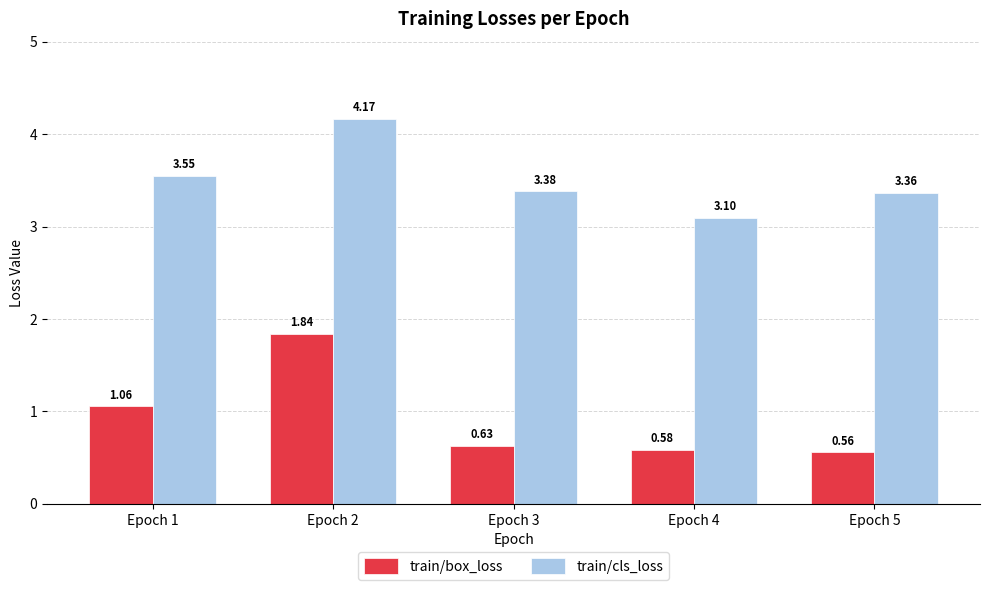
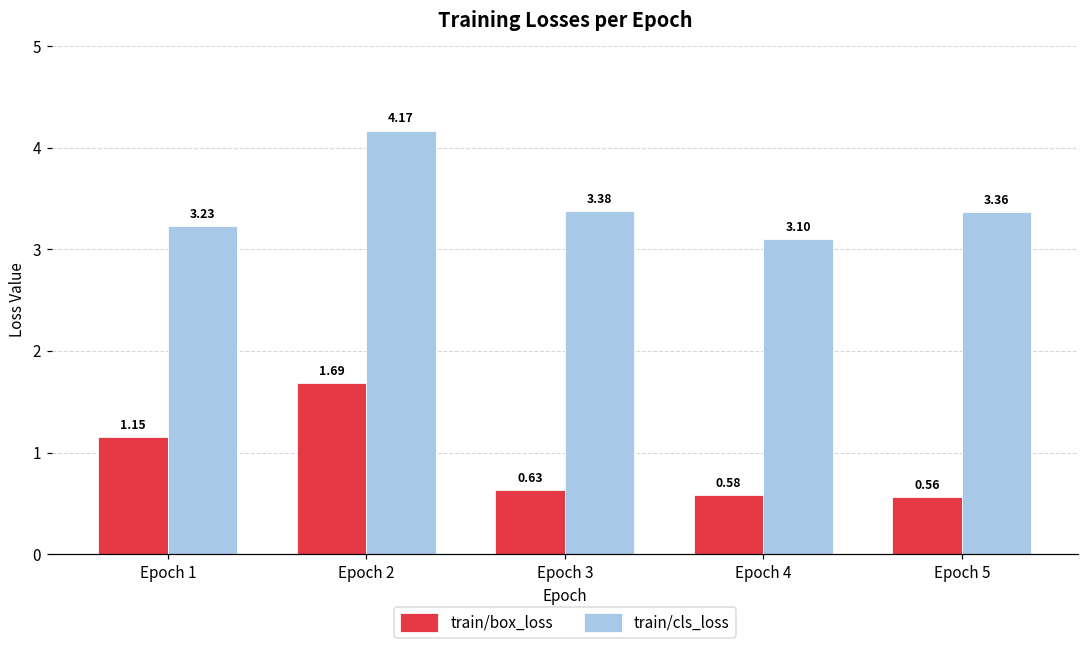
train/box_loss, Epoch 1: 1.06 -> 1.15
train/cls_loss, Epoch 1: 3.55 -> 3.23
train/box_loss, Epoch 2: 1.84 -> 1.69
